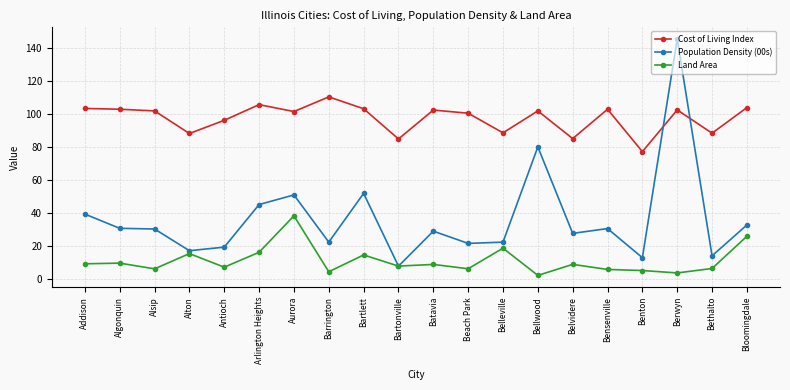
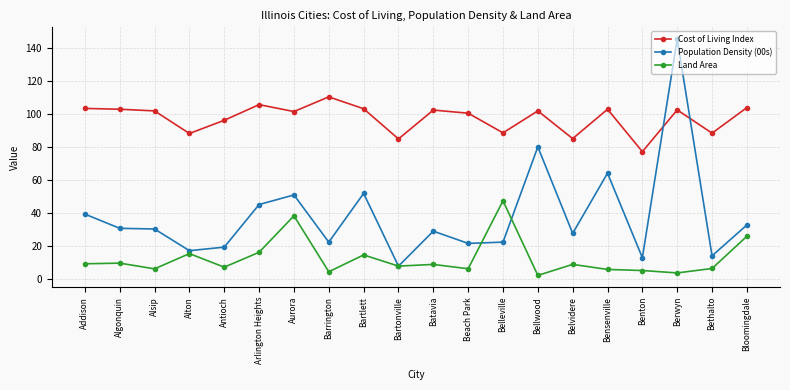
Land Area, Belleville: 19 -> 48
Population Density (00s), Bensenville: 31 -> 64
